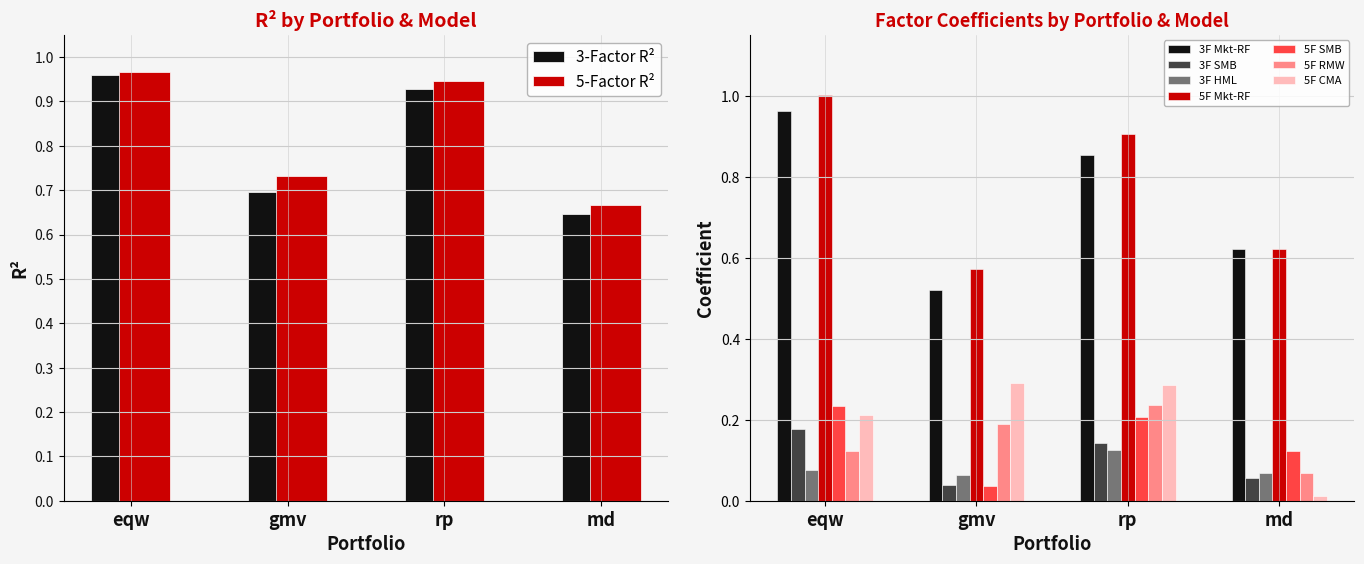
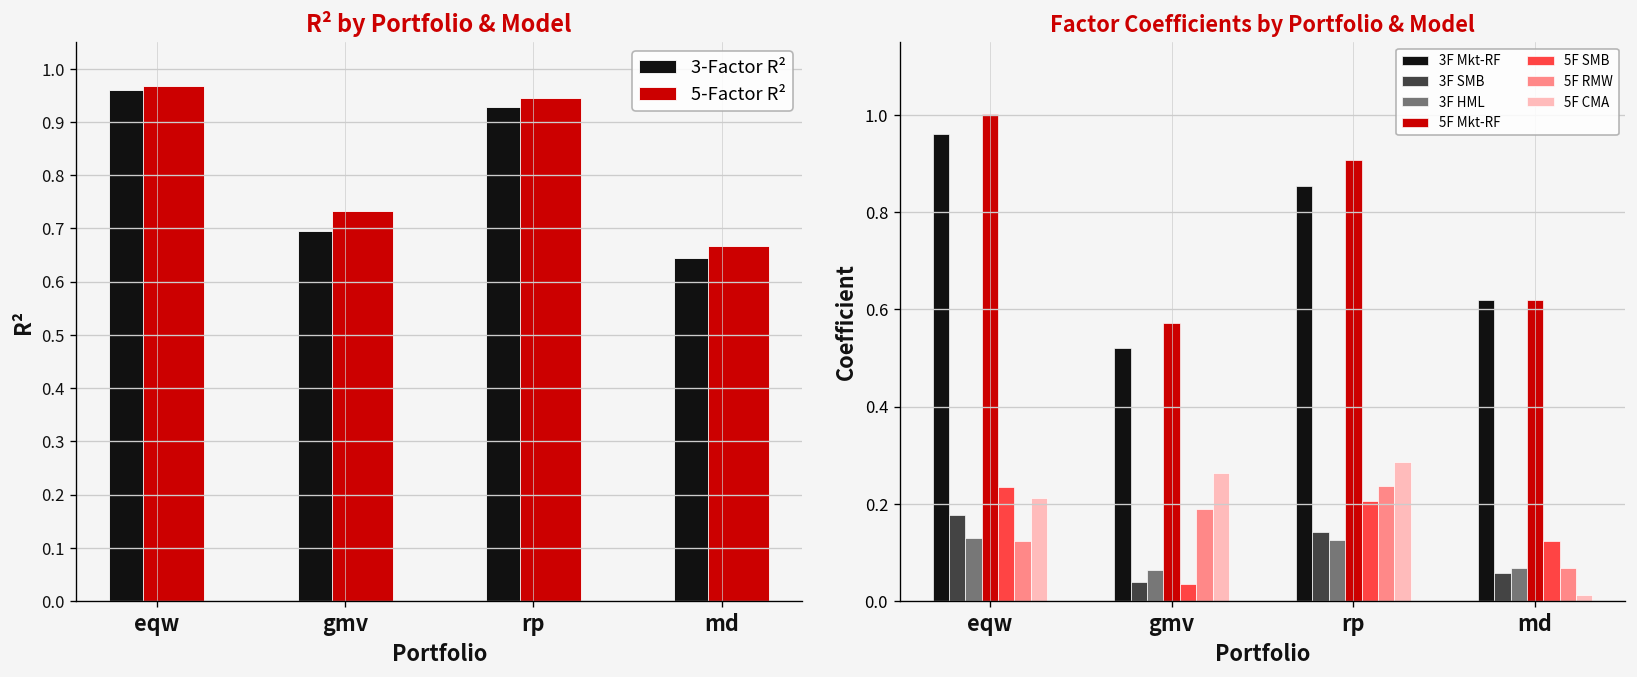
Factor Coefficients by Portfolio & Model, 3F HML, eqw: 0.08 -> 0.13
Factor Coefficients by Portfolio & Model, 5F CMA, gmv: 0.29 -> 0.26
